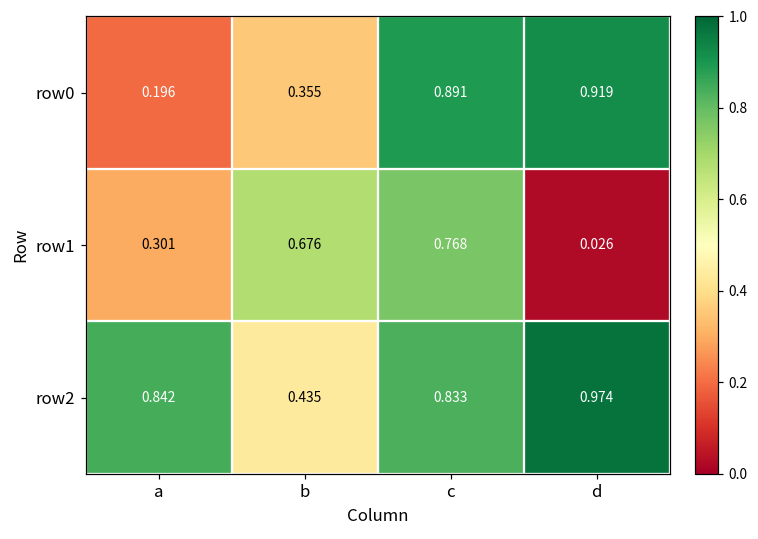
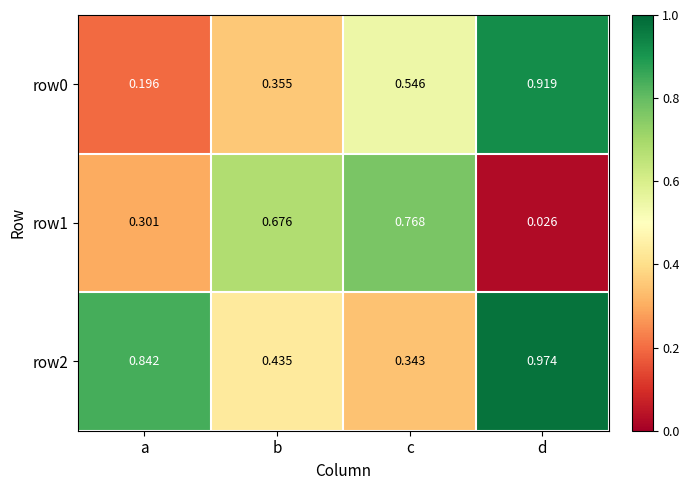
row0, c: 0.891 -> 0.546
row2, c: 0.833 -> 0.343
